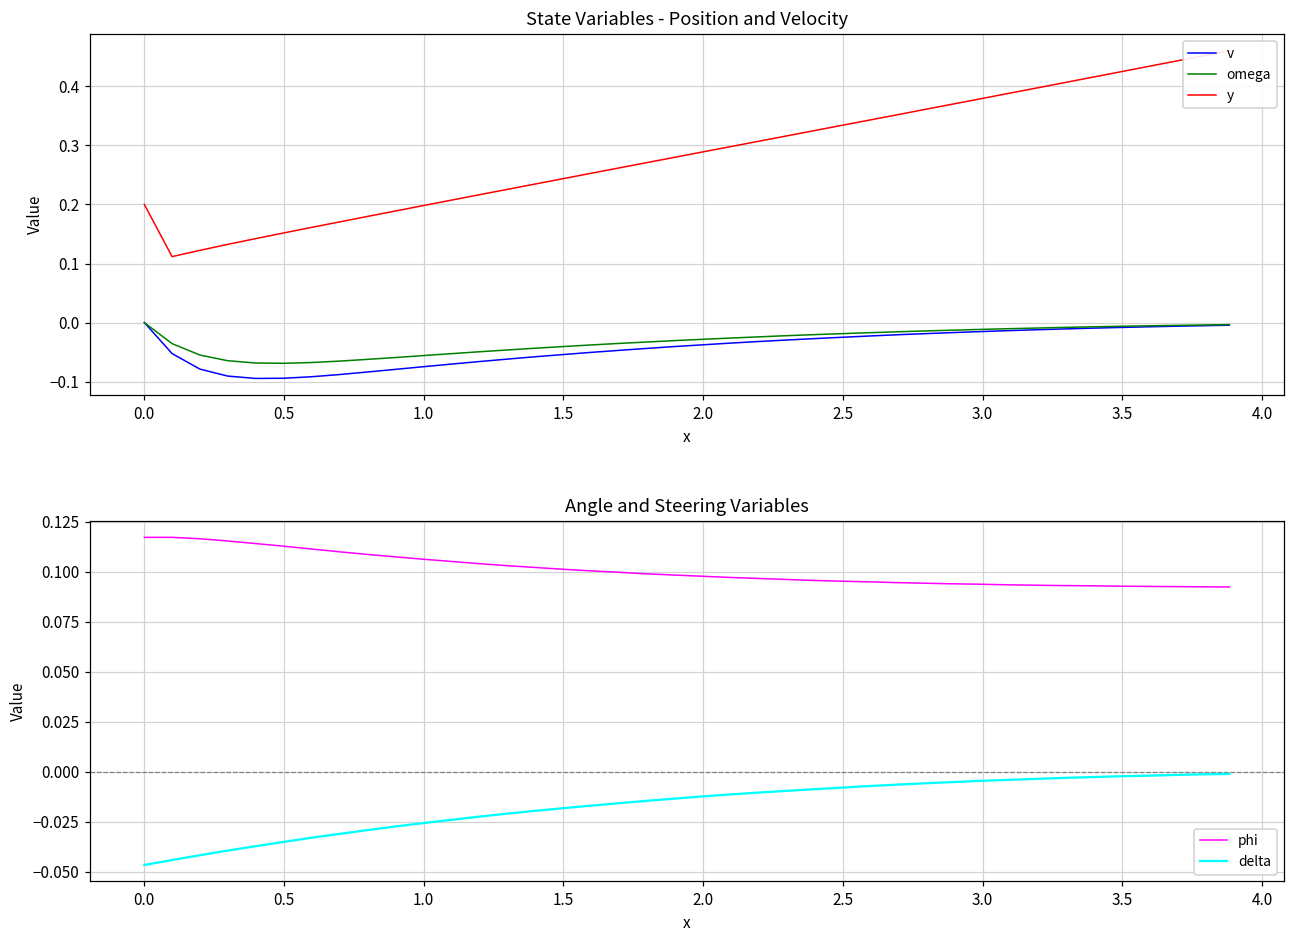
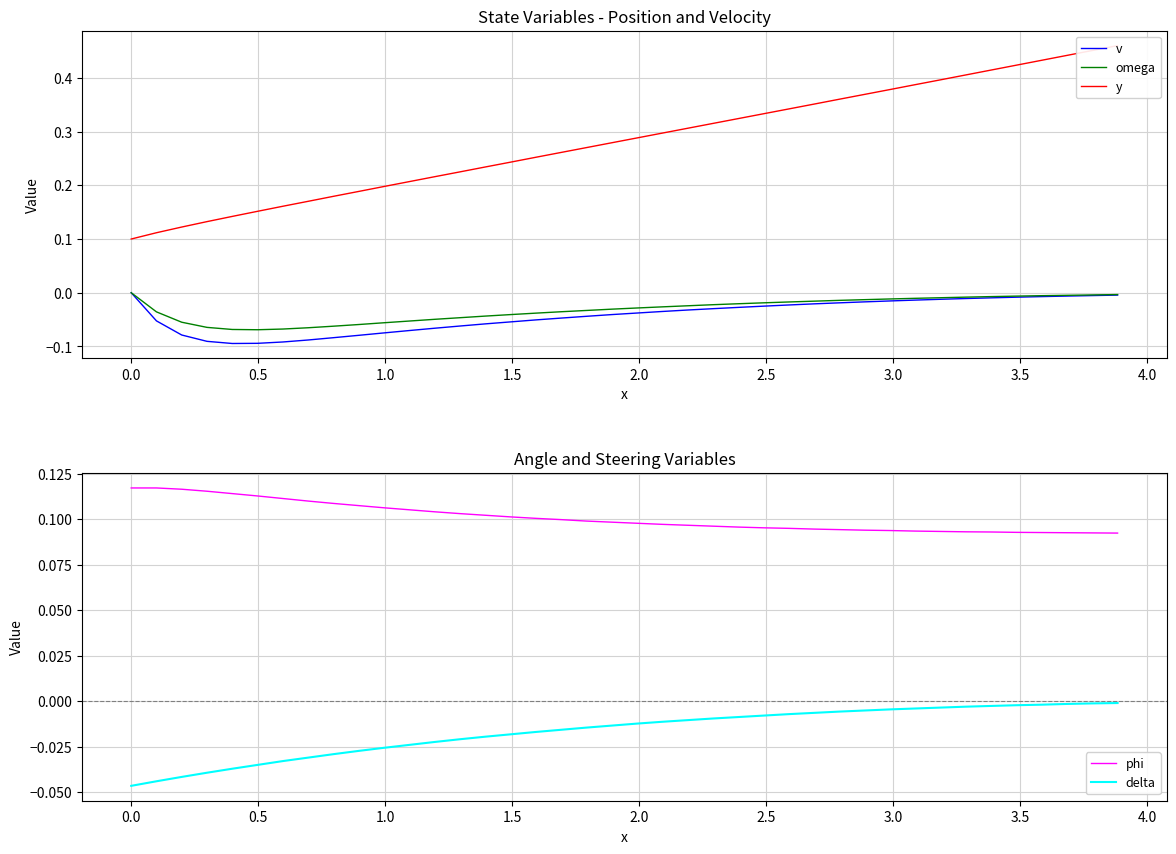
State Variables - Position and Velocity, y, 0.0: 0.2 -> 0.1
